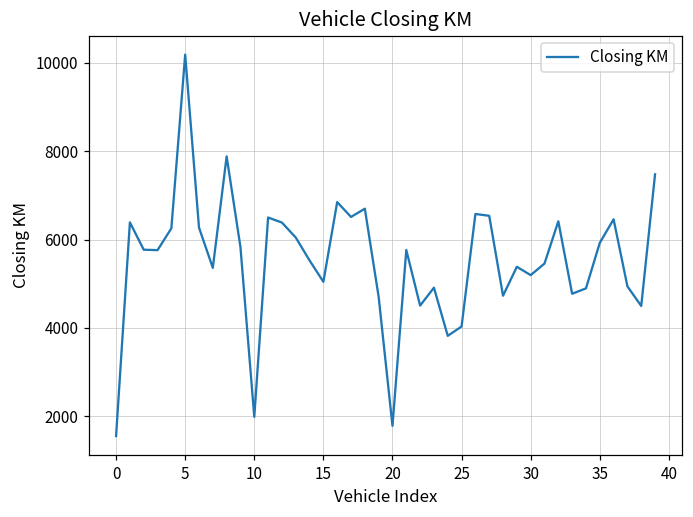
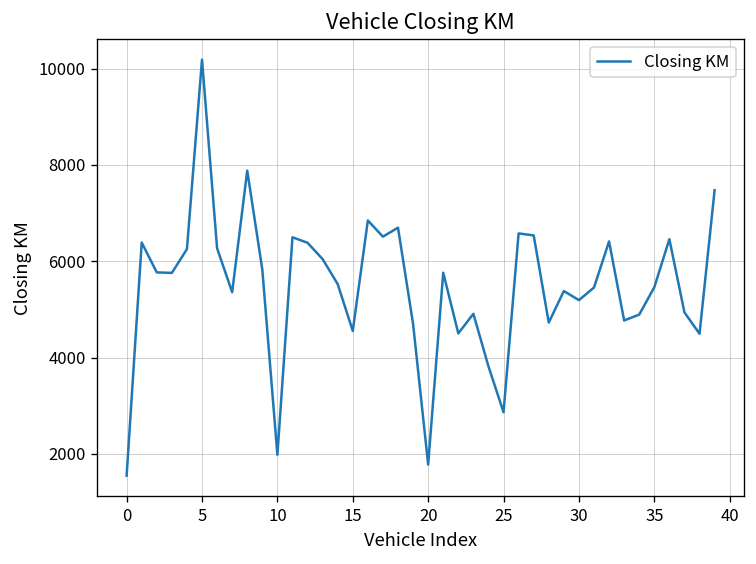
15: 5000 -> 4600
25: 4000 -> 2900
35: 5900 -> 5500
